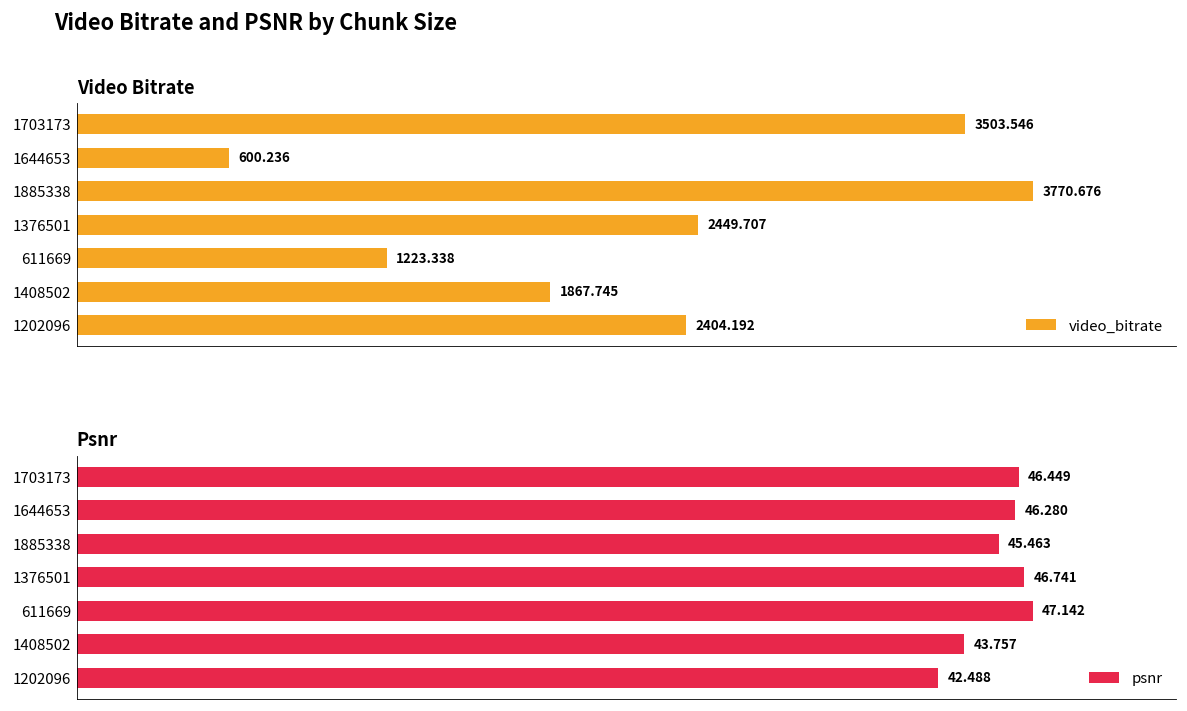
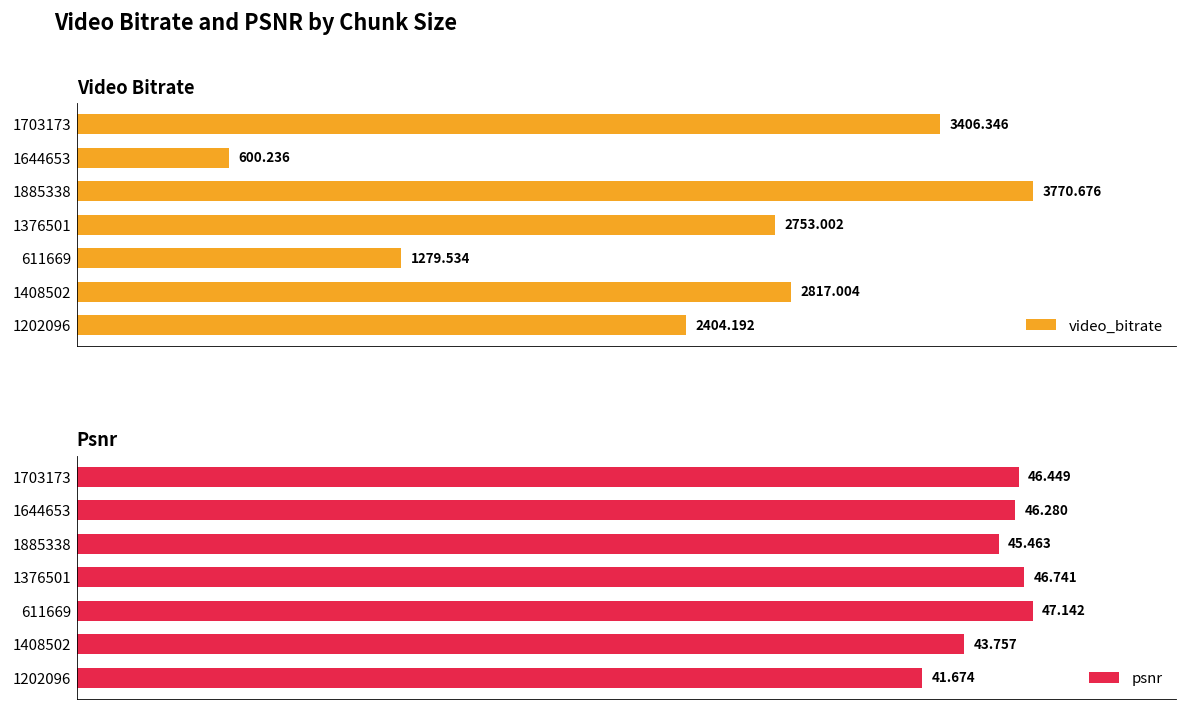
Video Bitrate, 1703173: 3503.546 -> 3406.346
Video Bitrate, 1376501: 2449.707 -> 2753.002
Video Bitrate, 611669: 1223.338 -> 1279.534
Video Bitrate, 1408502: 1867.745 -> 2817.004
Psnr, 1202096: 42.488 -> 41.674
